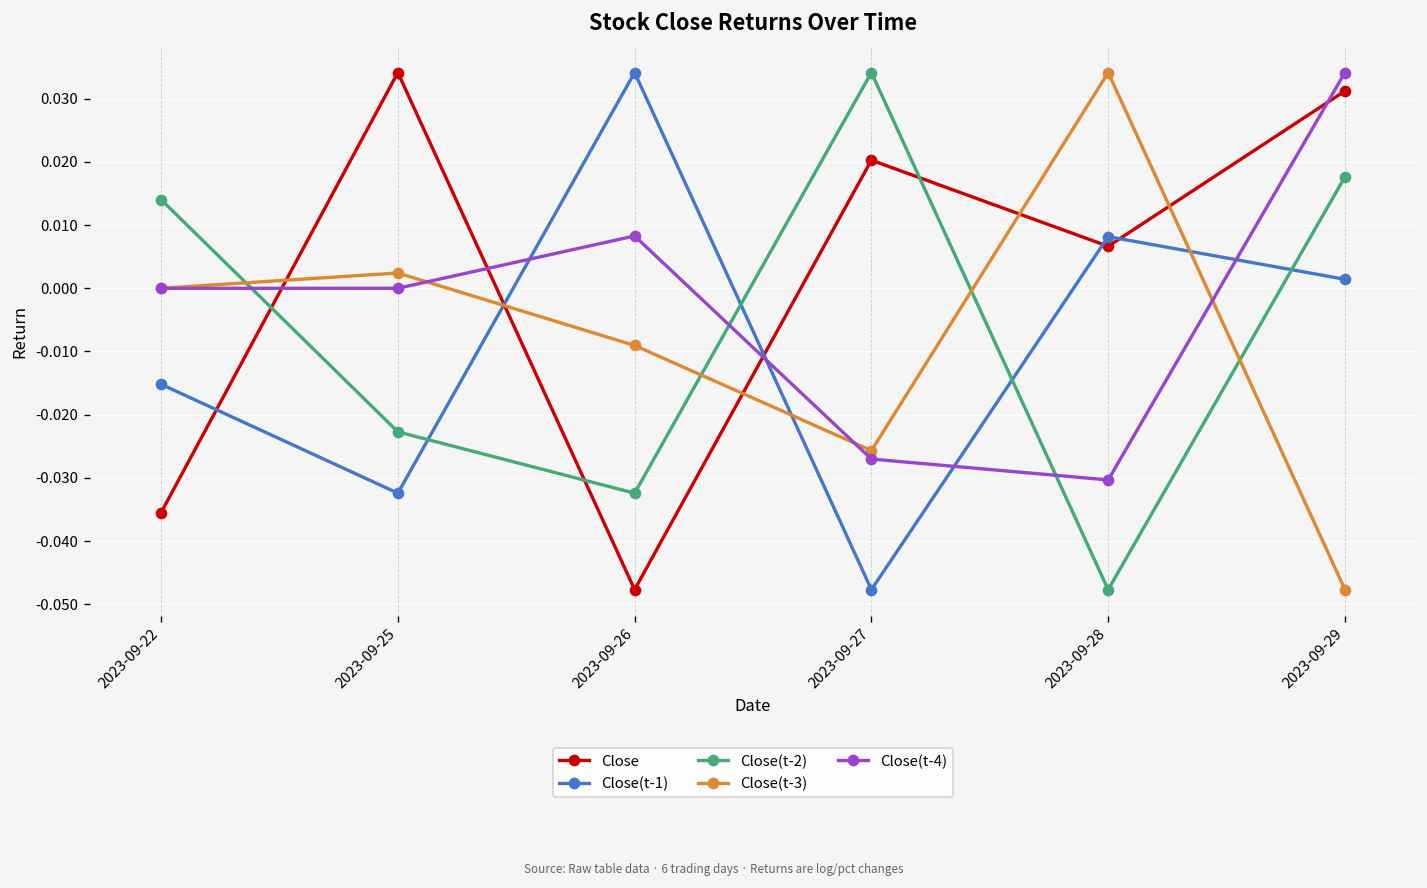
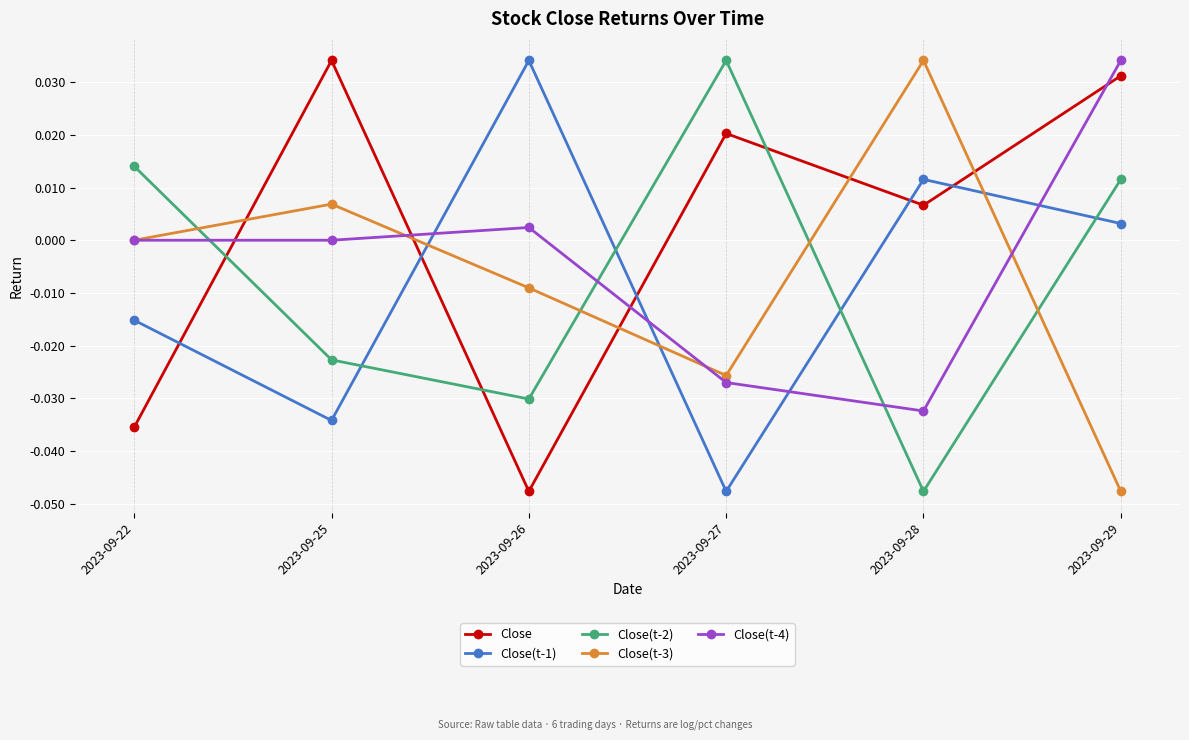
Close(t-1), 2023-09-25: -0.032 -> -0.034
Close(t-3), 2023-09-25: 0.002 -> 0.007
Close(t-2), 2023-09-26: -0.032 -> -0.030
Close(t-4), 2023-09-26: 0.008 -> 0.002
Close(t-1), 2023-09-28: 0.008 -> 0.012
Close(t-4), 2023-09-28: -0.030 -> -0.032
Close(t-1), 2023-09-29: 0.001 -> 0.003
Close(t-2), 2023-09-29: 0.018 -> 0.012
